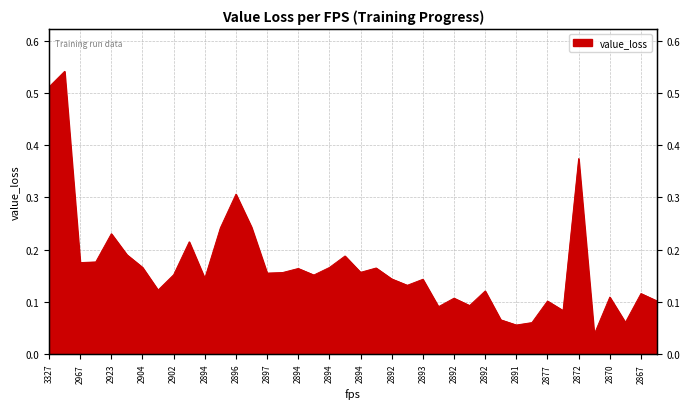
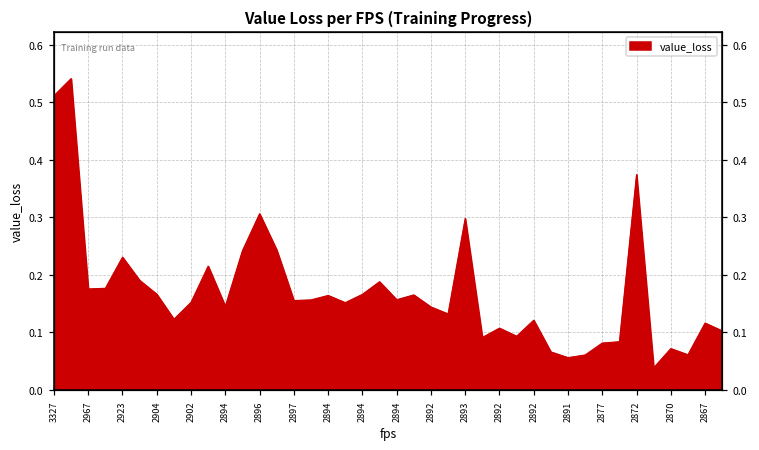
2893: 0.14 -> 0.30
2877: 0.10 -> 0.08
2870: 0.11 -> 0.07
